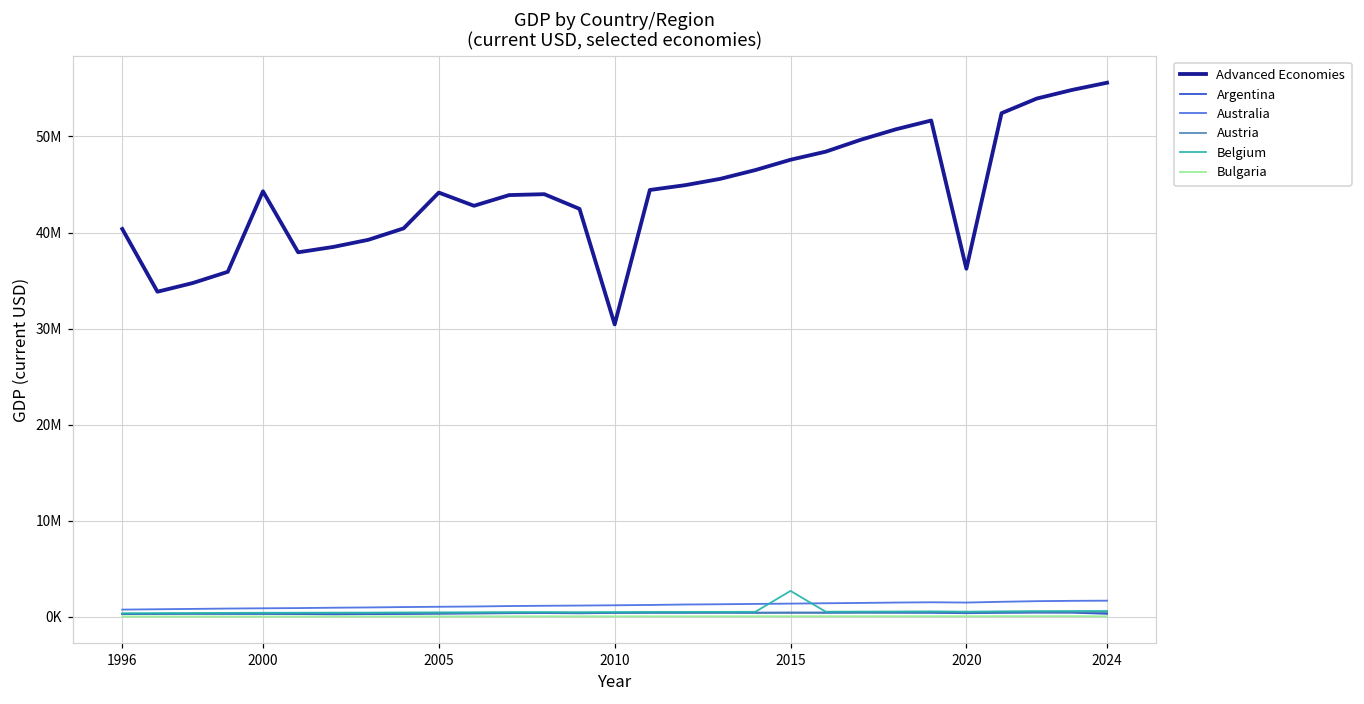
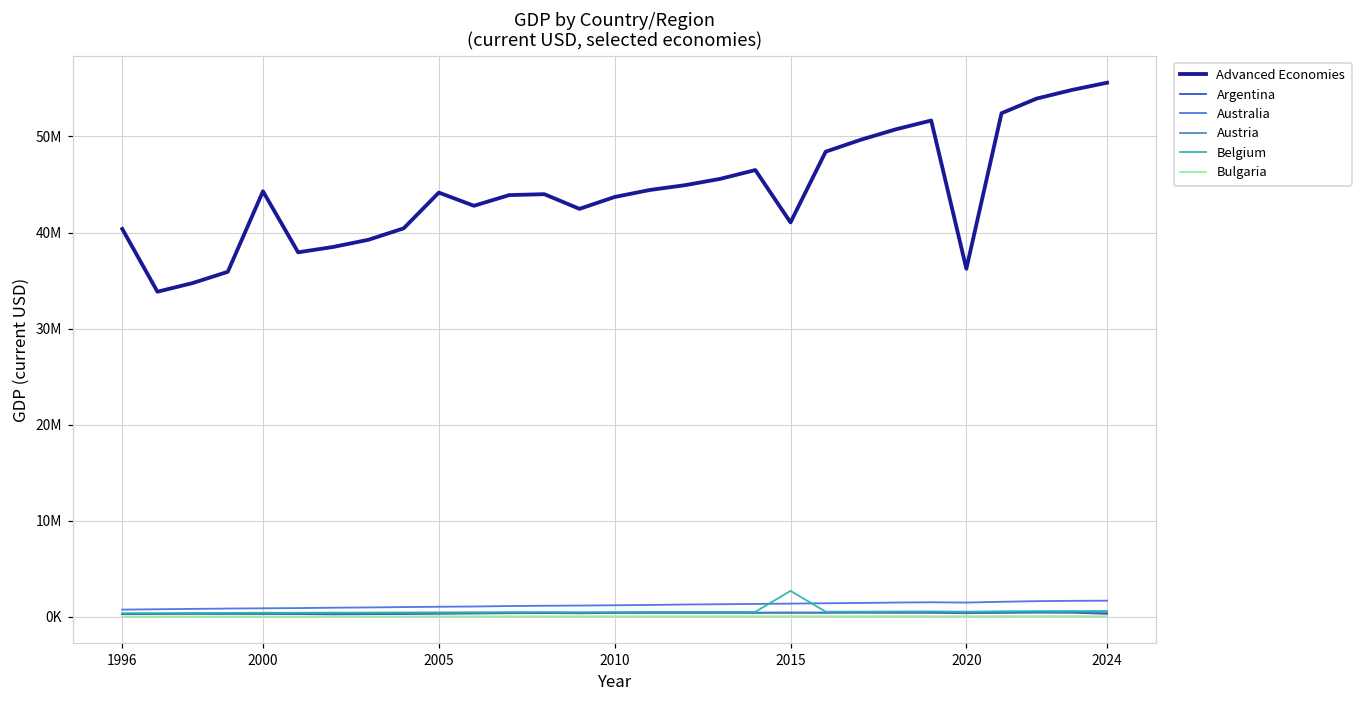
Advanced Economies, 2010: 30000000 -> 44000000
Advanced Economies, 2015: 48000000 -> 41000000
